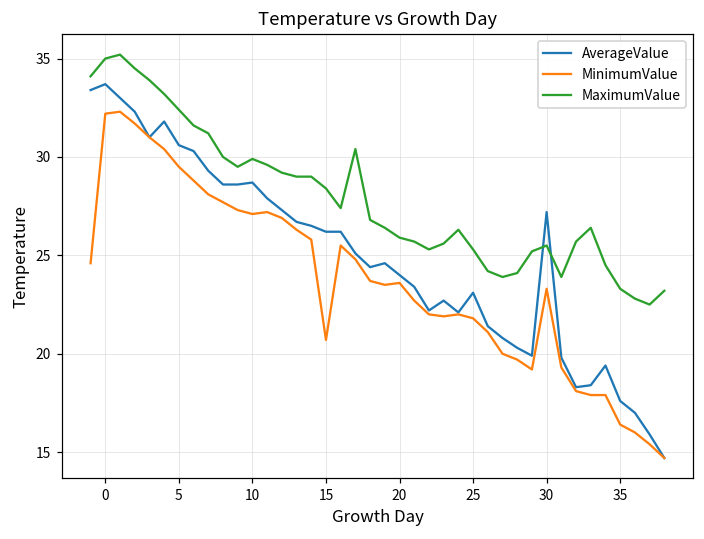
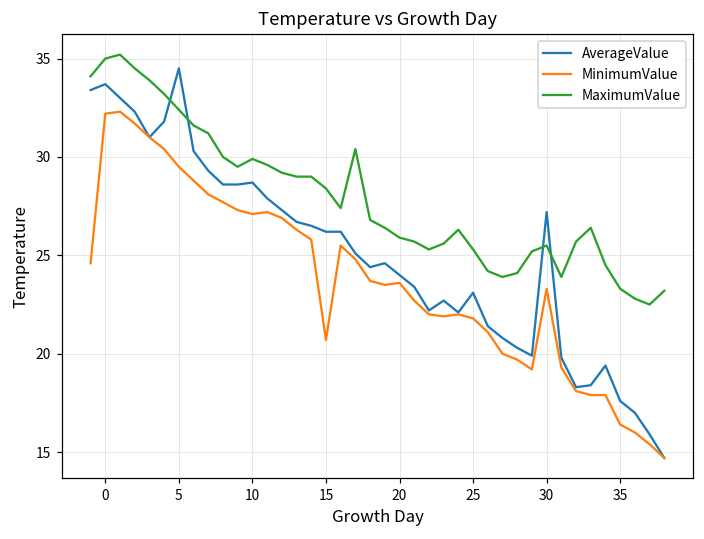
AverageValue, 5: 30.6 -> 34.5
